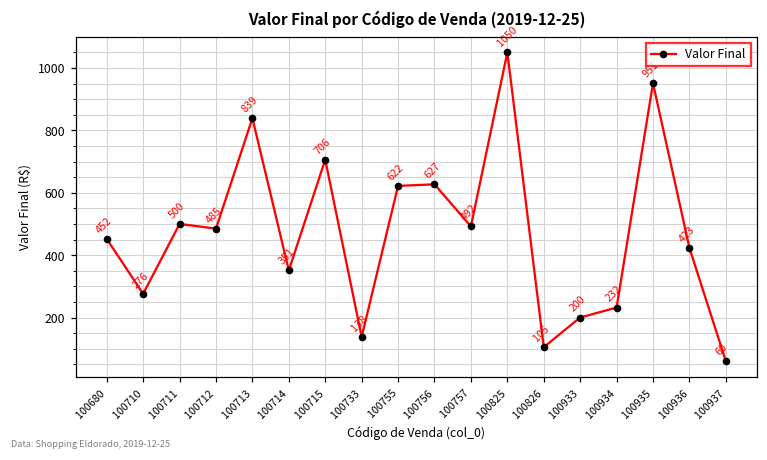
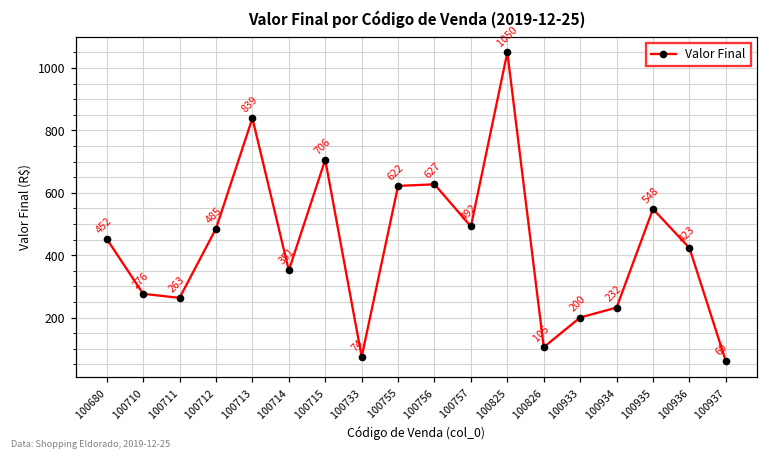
100711: 500 -> 263
100733: 138 -> 74
100935: 950 -> 550
